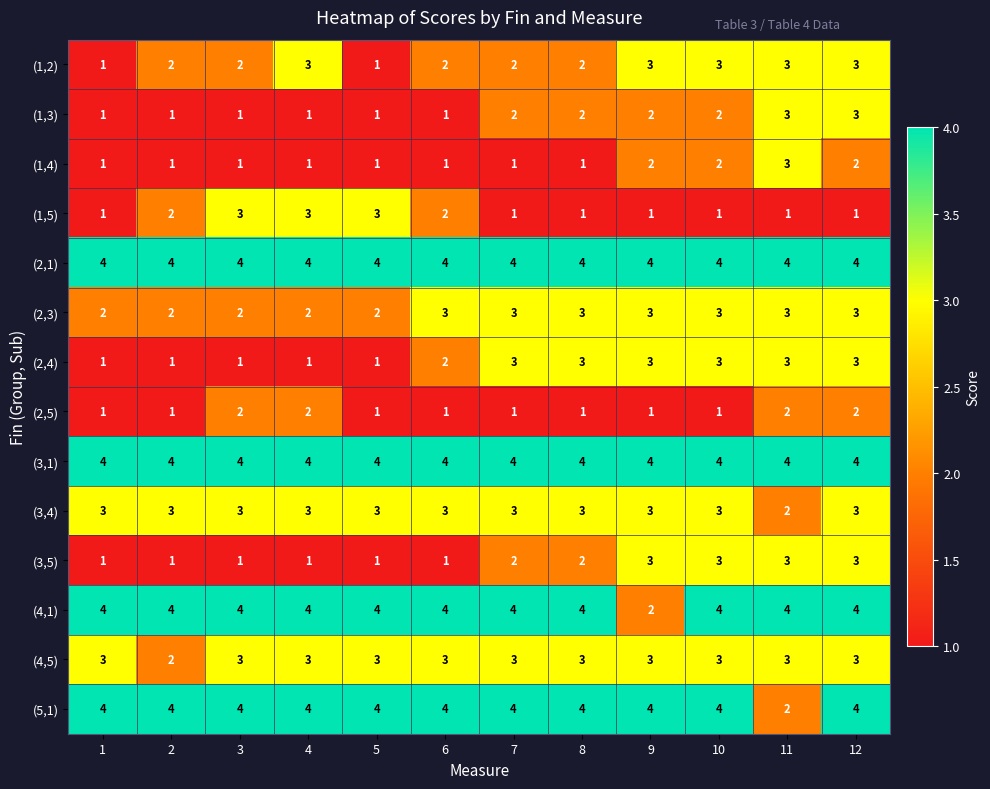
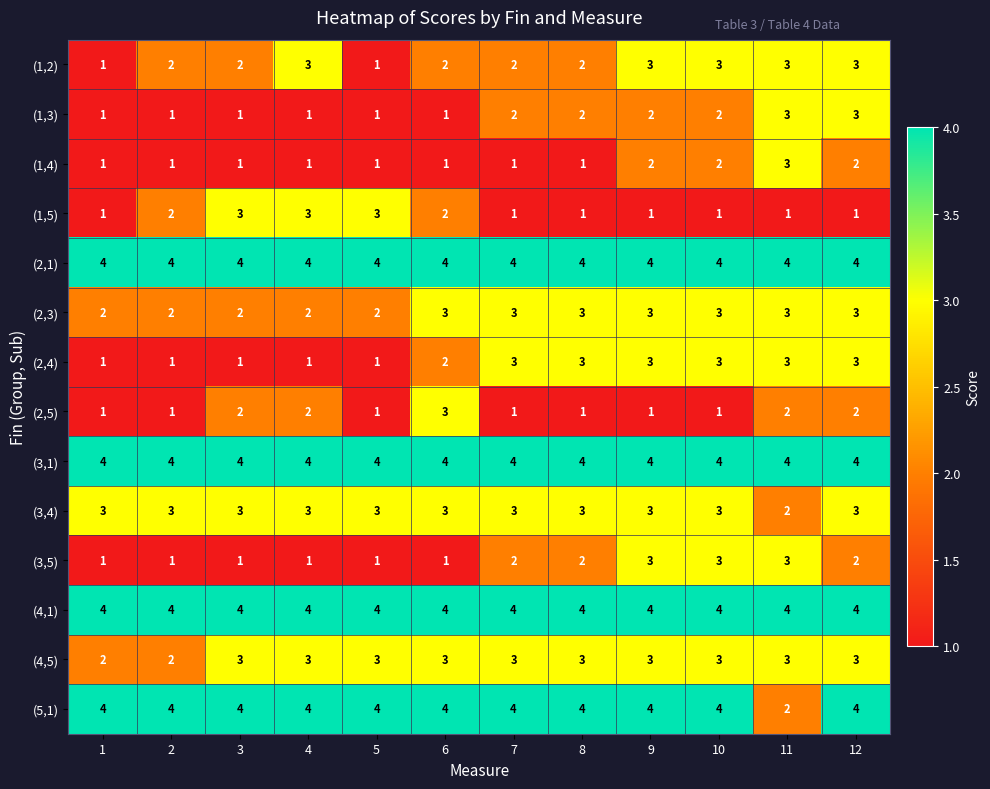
(2,5), 6: 1 -> 3
(3,5), 12: 3 -> 2
(4,1), 9: 2 -> 4
(4,5), 1: 3 -> 2
